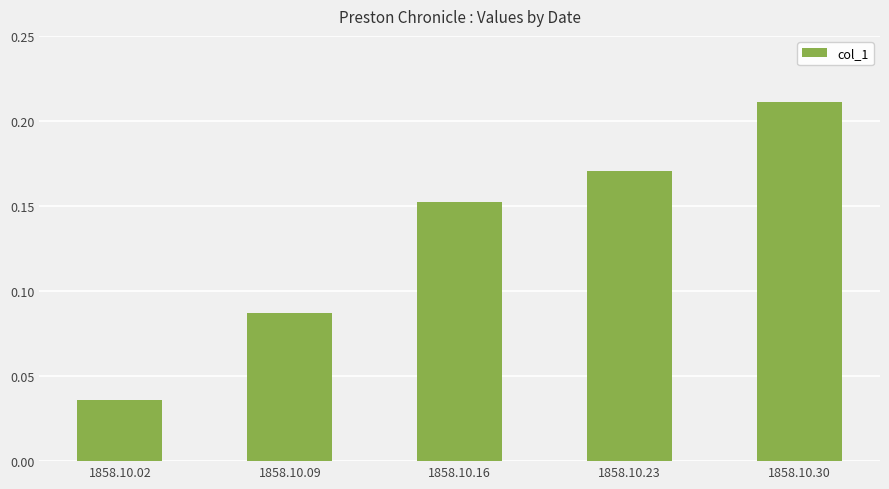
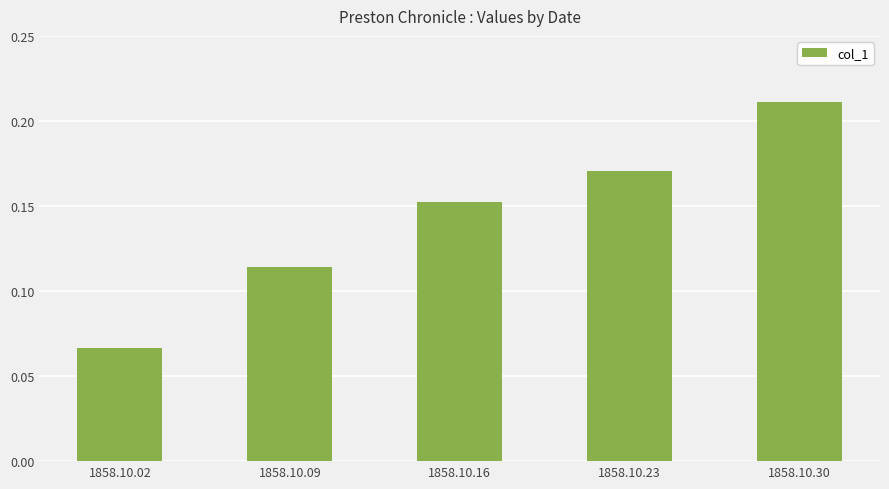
1858.10.02: 0.036 -> 0.066
1858.10.09: 0.087 -> 0.114
